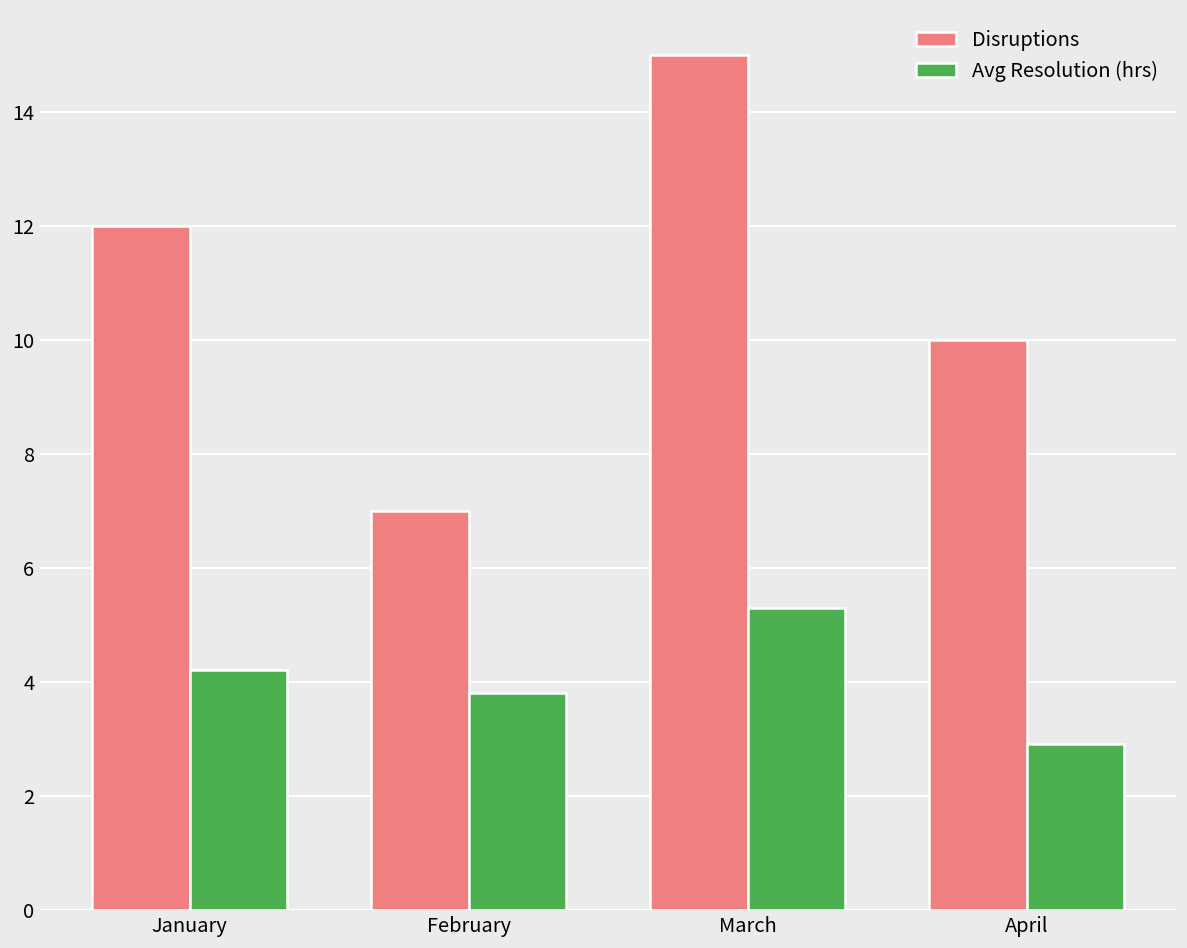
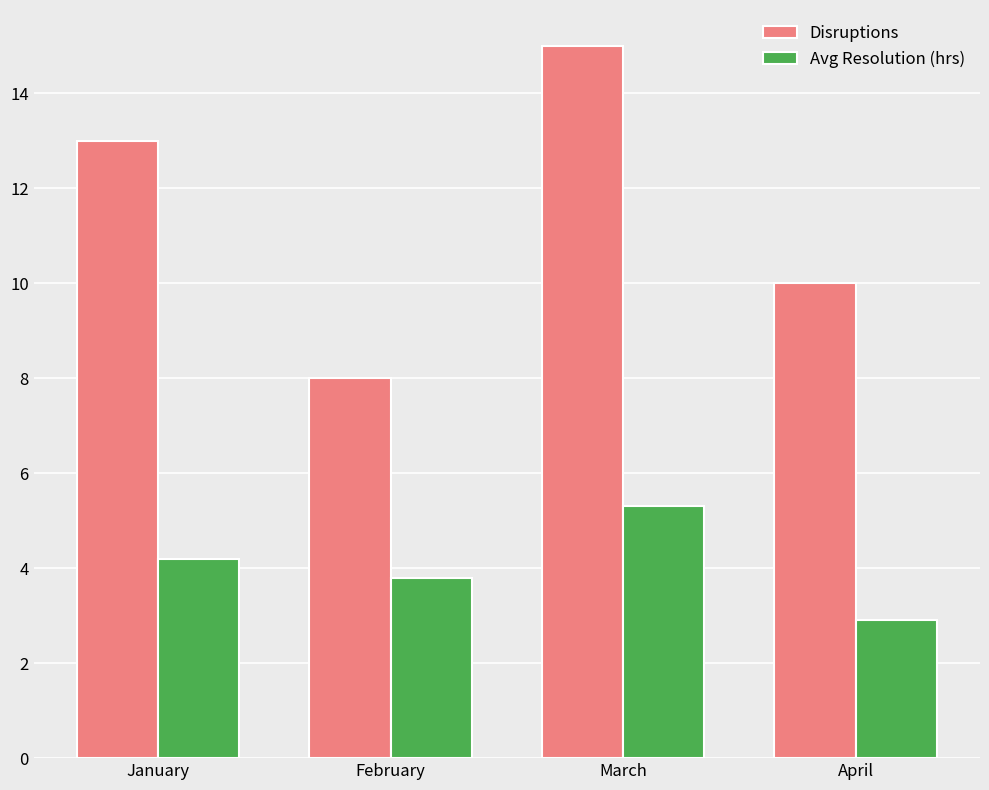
Disruptions, January: 12 -> 13
Disruptions, February: 7 -> 8
